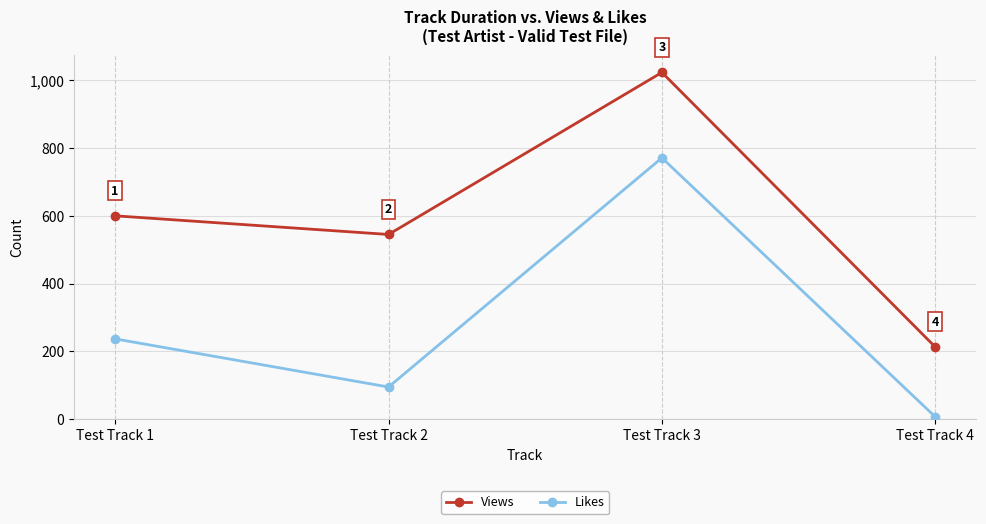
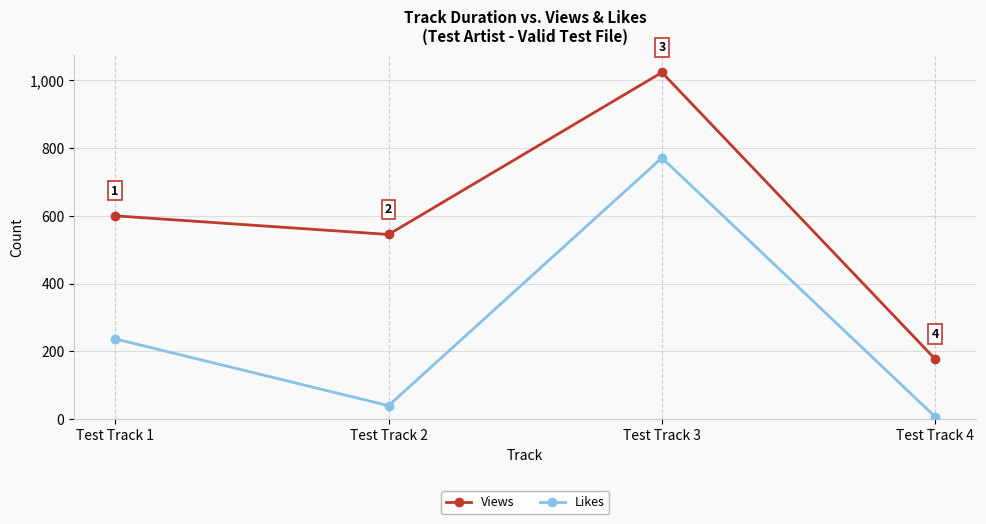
Likes, Test Track 2: 100 -> 40
Views, Test Track 4: 210 -> 180
